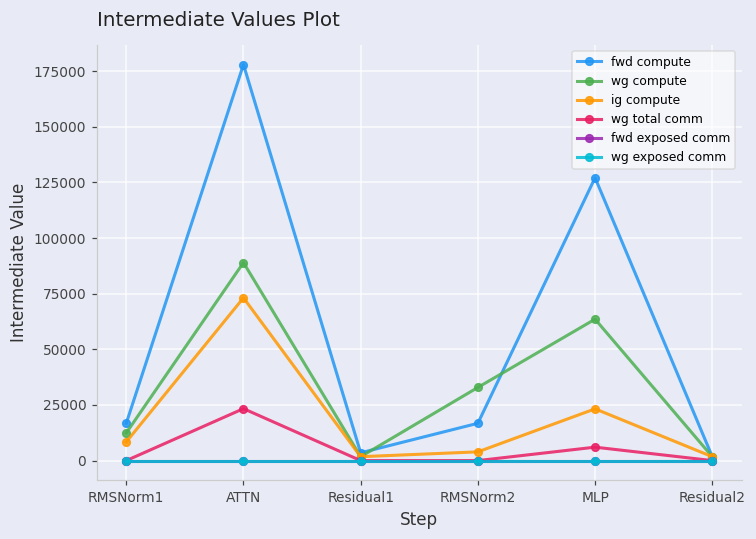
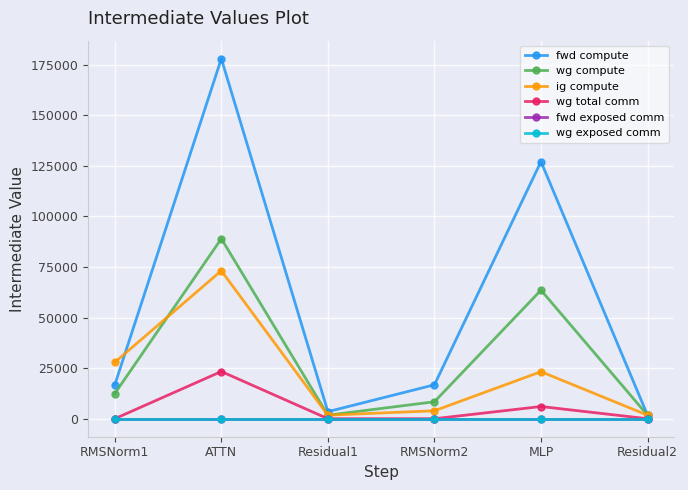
ig compute, RMSNorm1: 8000 -> 28000
wg compute, RMSNorm2: 33000 -> 8000
